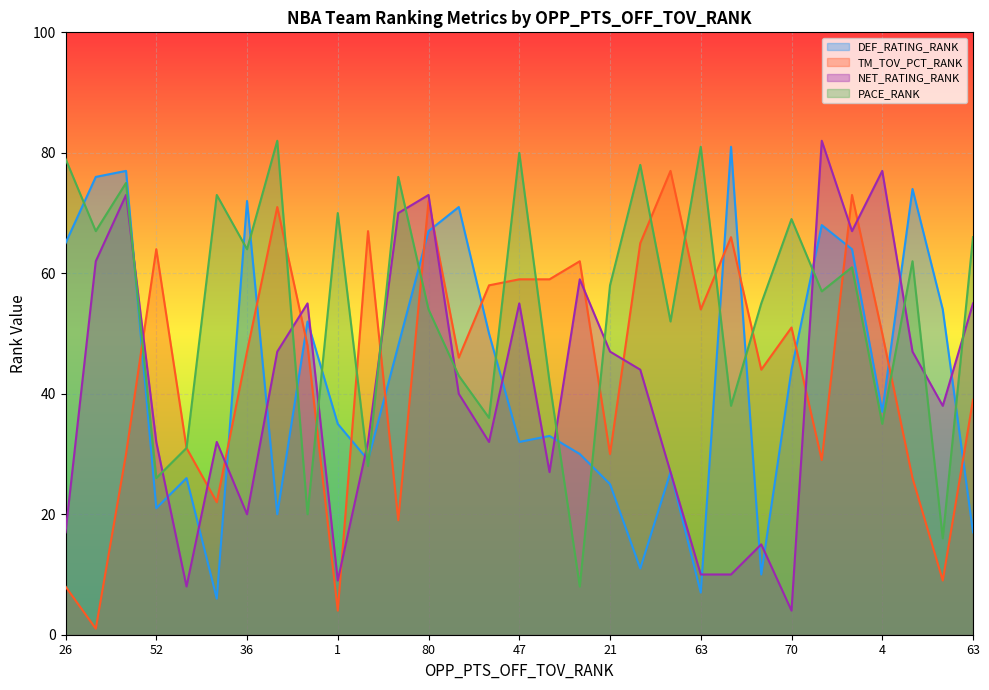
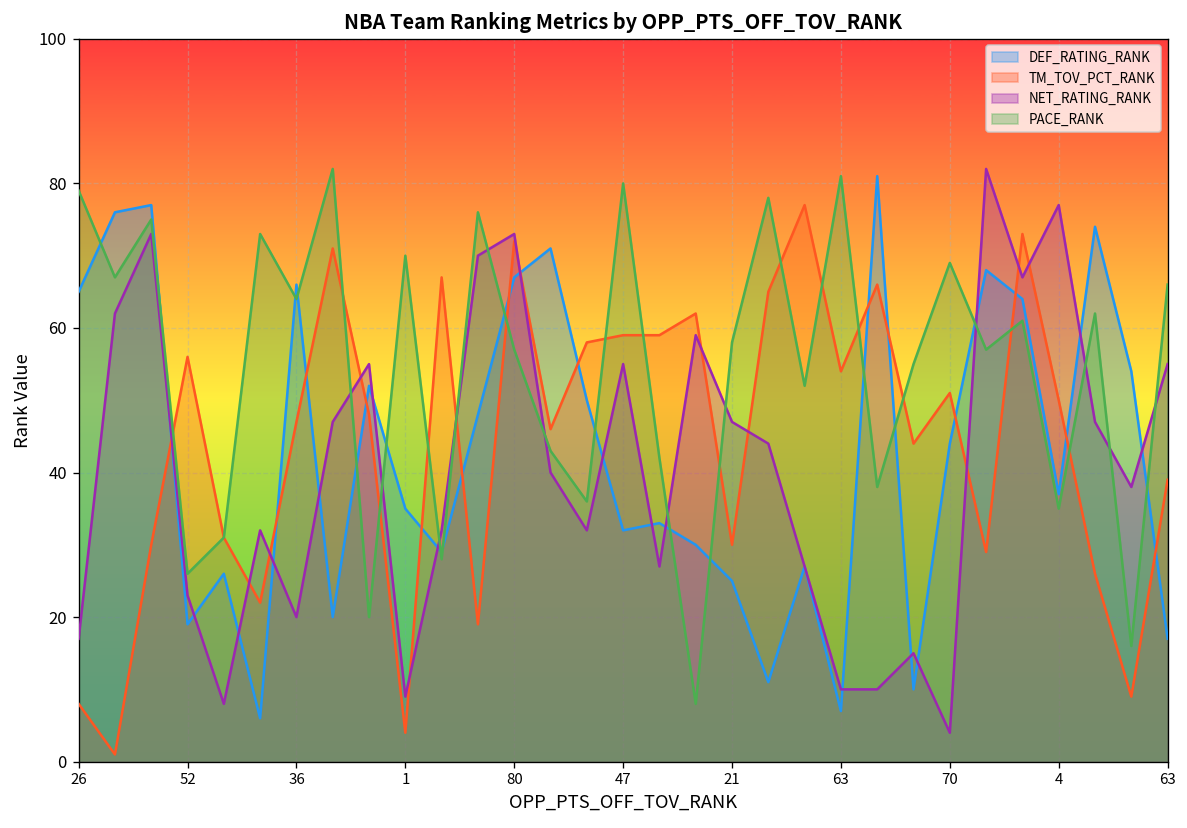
DEF_RATING_RANK, 52: 21 -> 19
TM_TOV_PCT_RANK, 52: 64 -> 56
NET_RATING_RANK, 52: 32 -> 23
DEF_RATING_RANK, 36: 72 -> 66
PACE_RANK, 80: 54 -> 57
